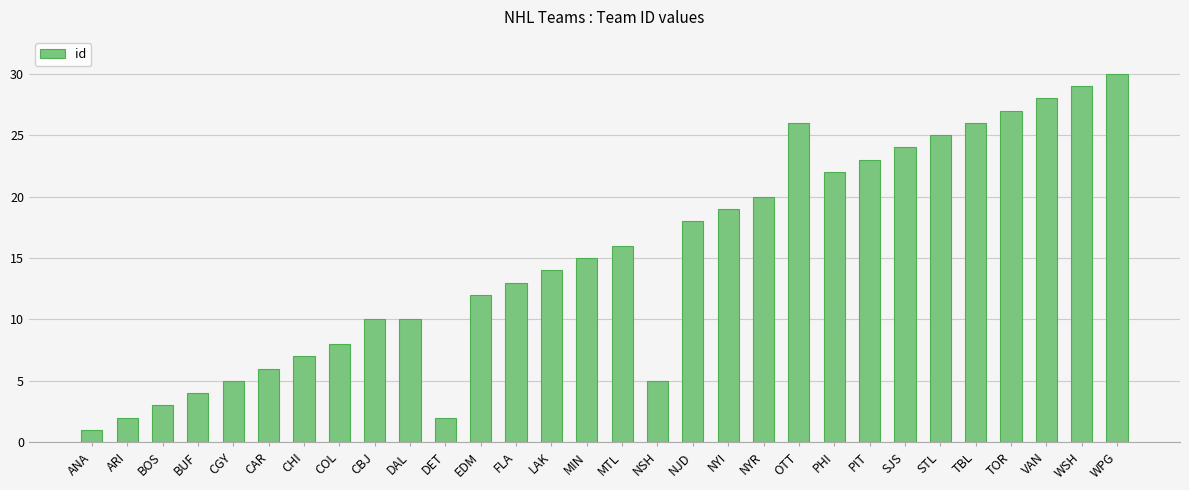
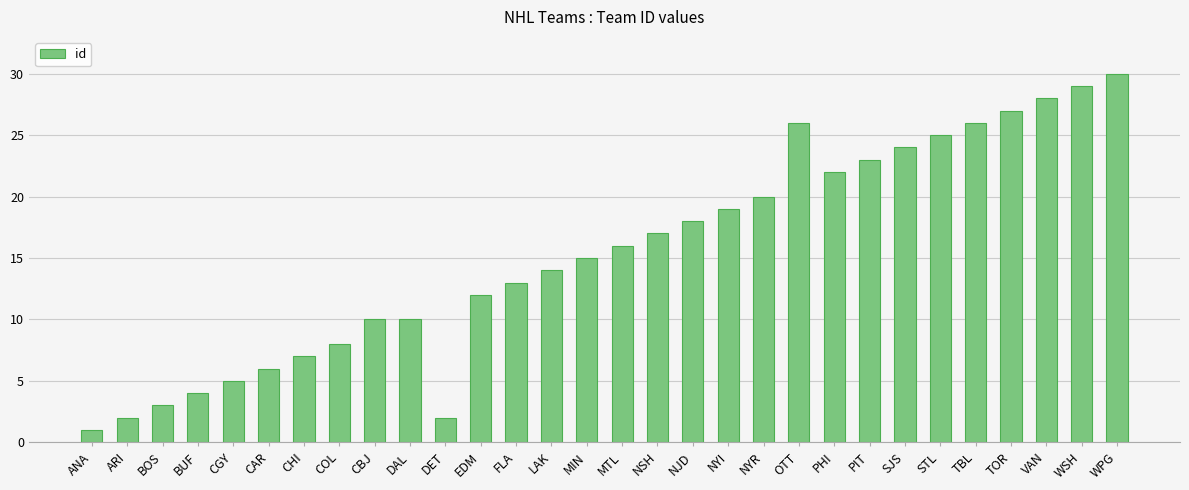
NSH: 5 -> 17
